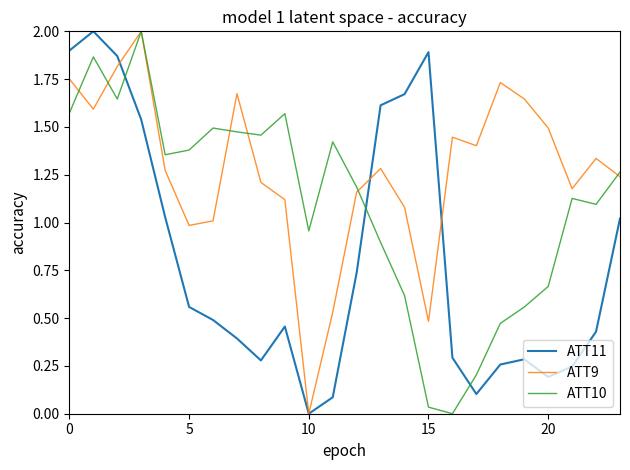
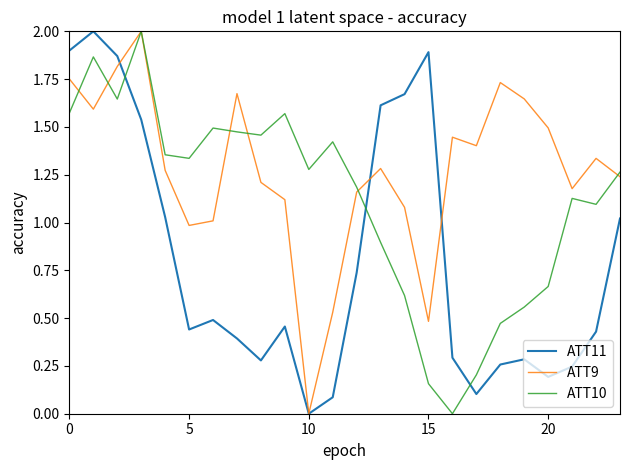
ATT11, 5: 0.56 -> 0.44
ATT10, 5: 1.38 -> 1.34
ATT10, 10: 0.96 -> 1.28
ATT10, 15: 0.03 -> 0.16
